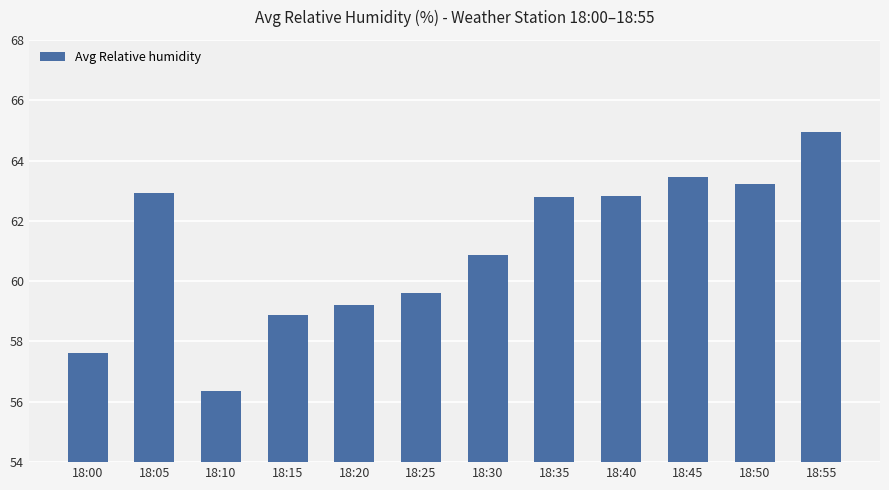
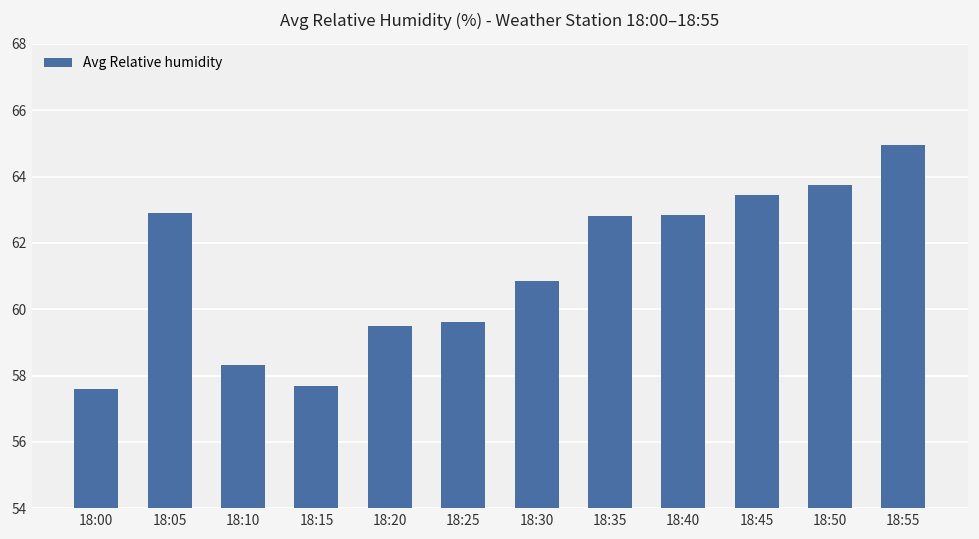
18:10: 56.3 -> 58.3
18:15: 58.9 -> 57.7
18:20: 59.2 -> 59.5
18:50: 63.2 -> 63.7
